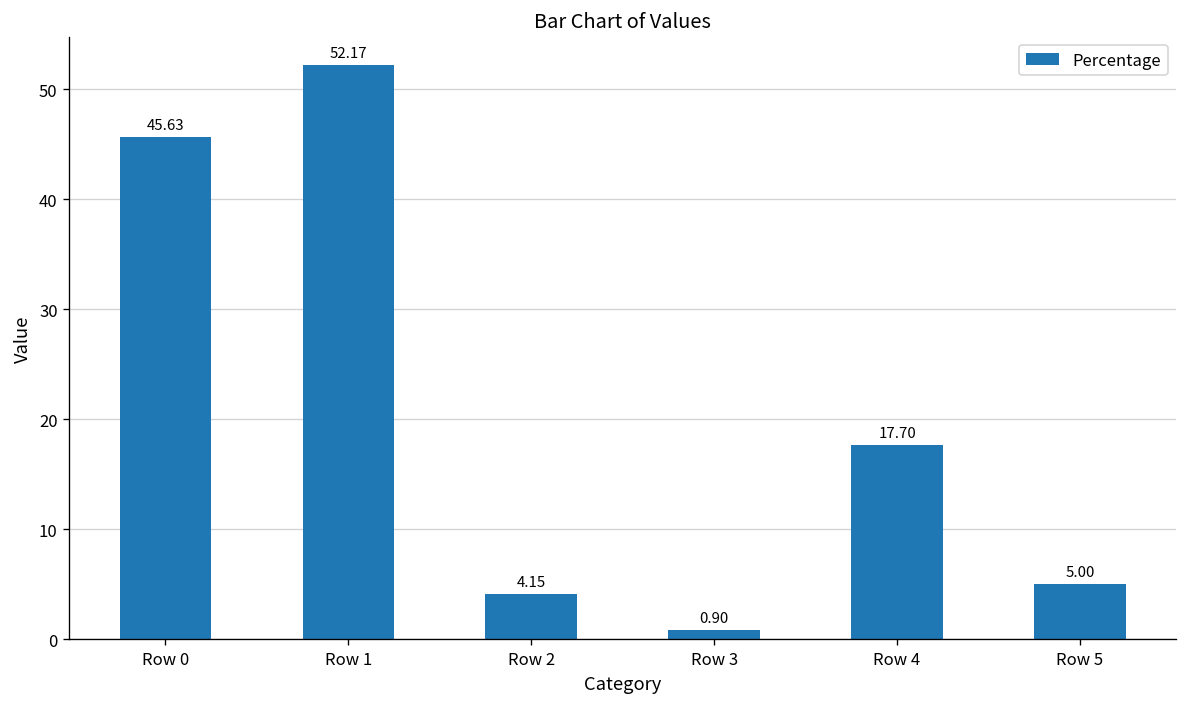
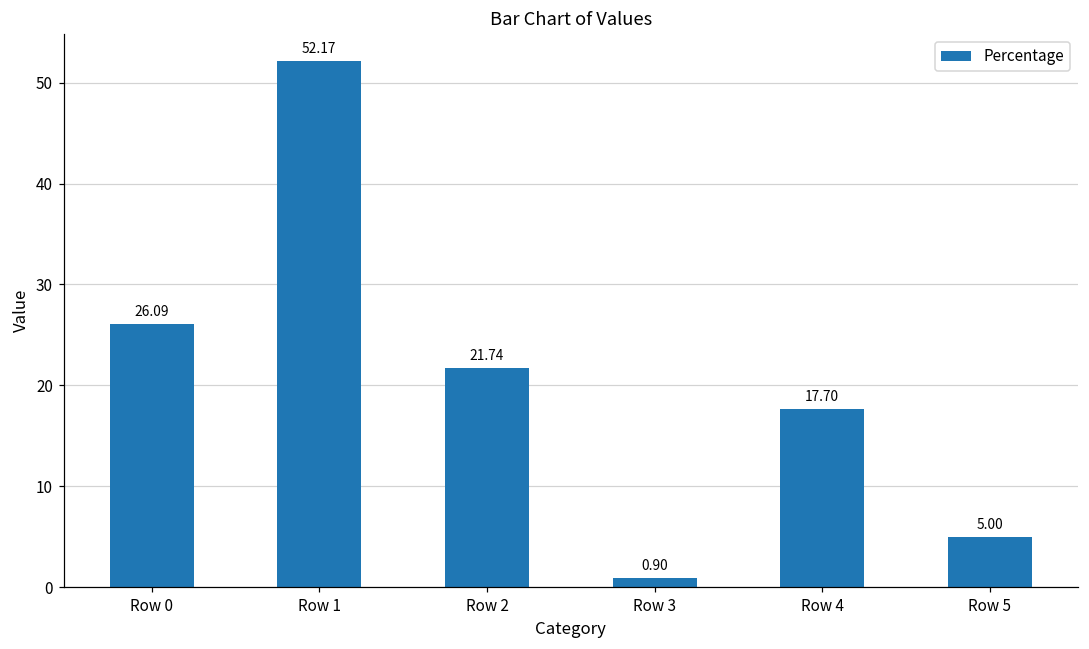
Row 0: 45.63 -> 26.09
Row 2: 4.15 -> 21.74
